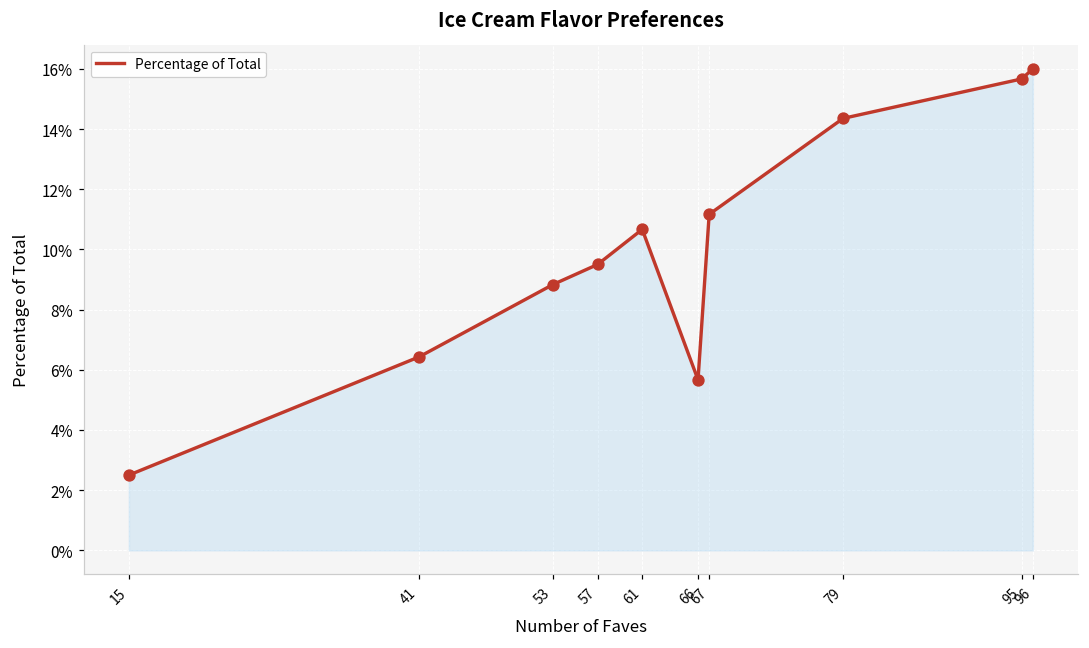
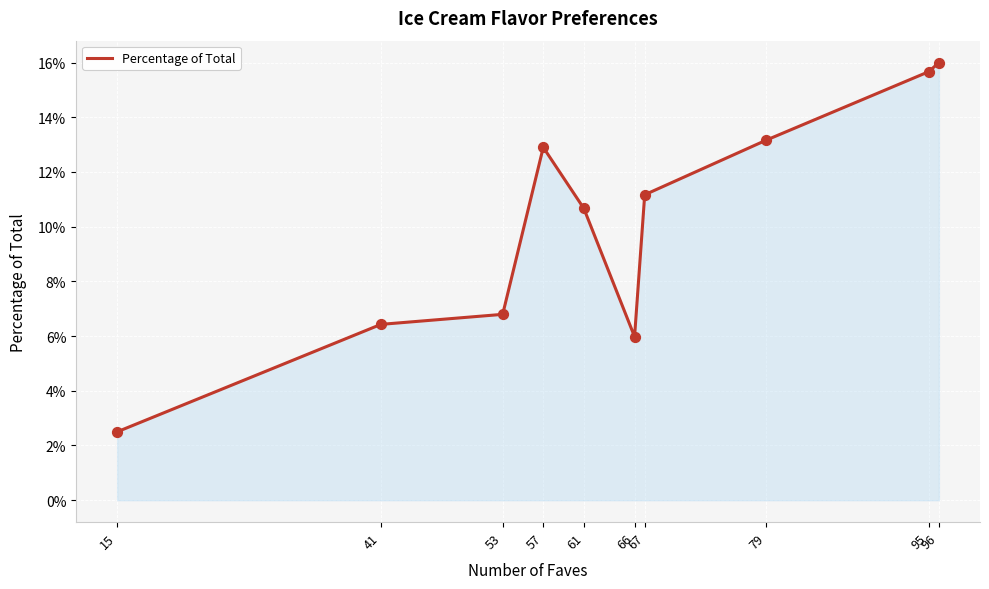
53: 8.8% -> 6.8%
57: 9.5% -> 12.9%
66: 5.7% -> 6.0%
79: 14.4% -> 13.2%
